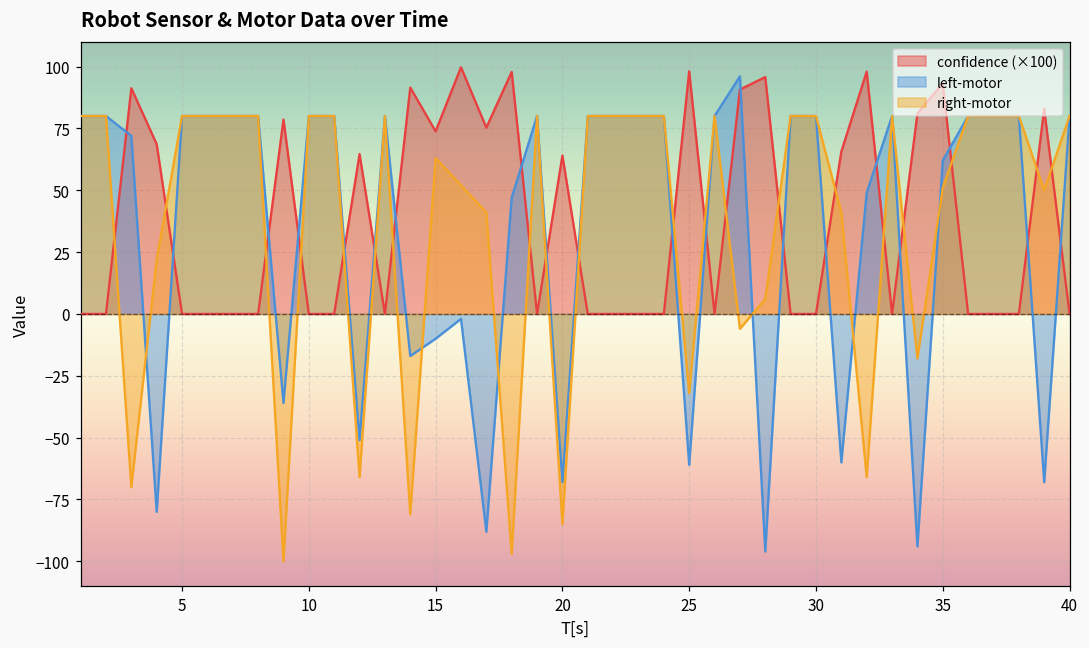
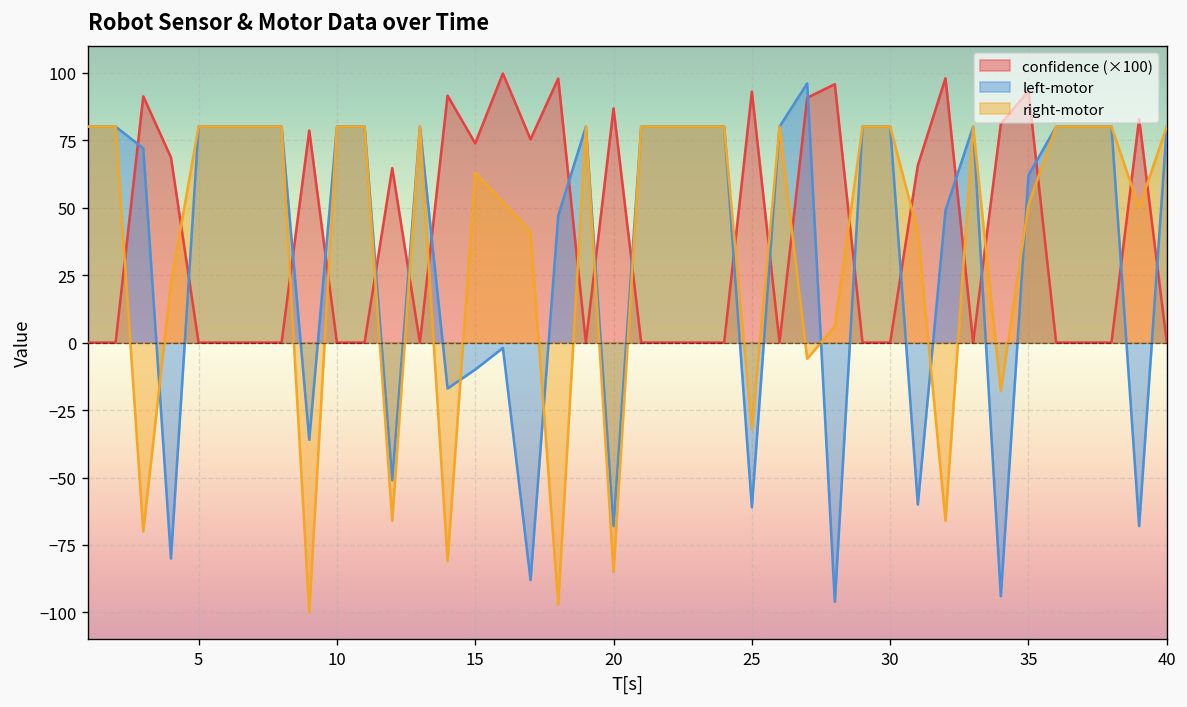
confidence (×100), 20: 64 -> 87
confidence (×100), 25: 98 -> 93
